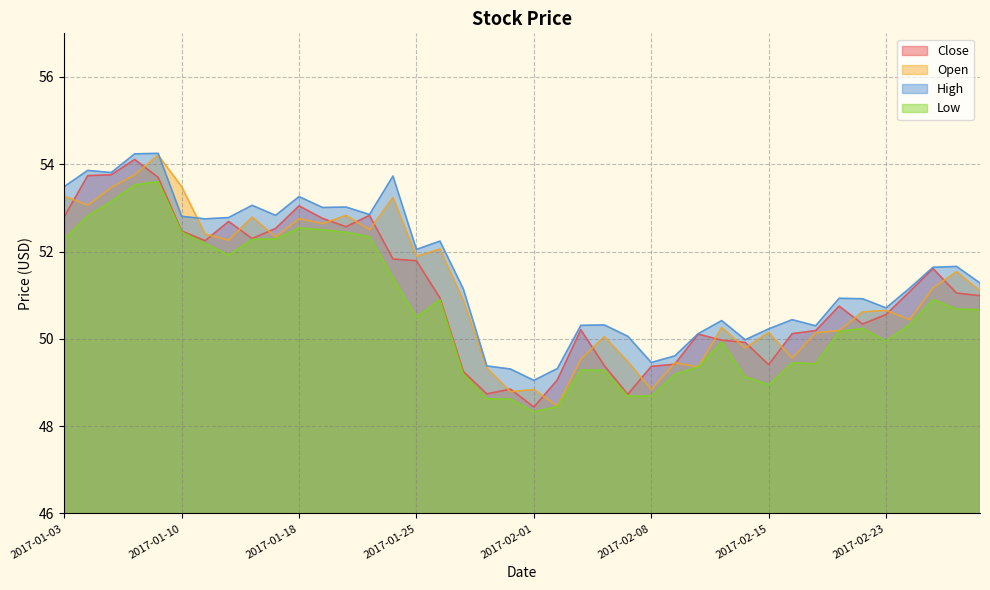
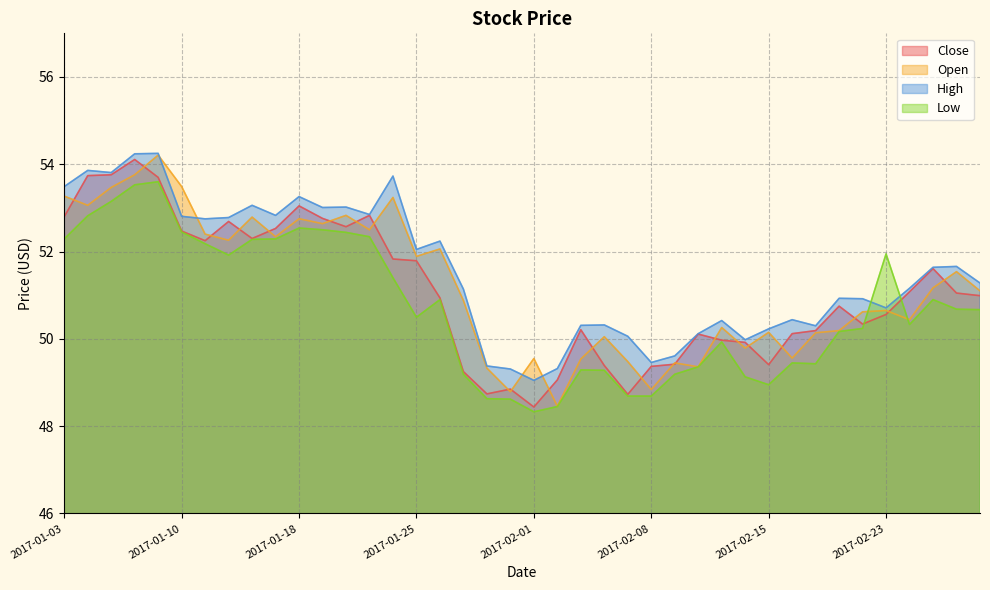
Open, 2017-02-01: 48.8 -> 49.6
Low, 2017-02-23: 50.0 -> 51.9
